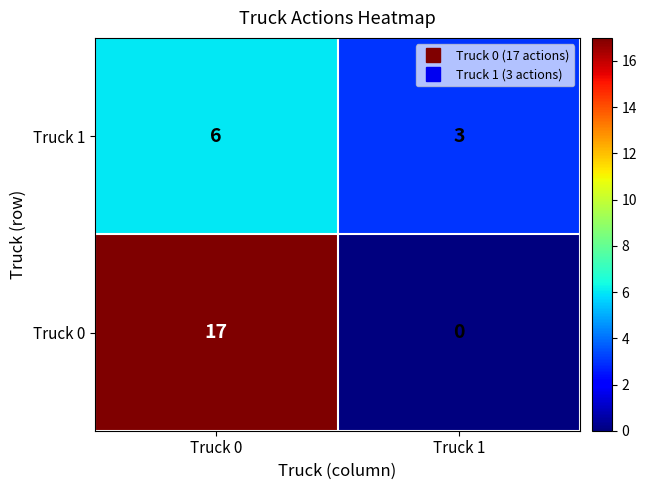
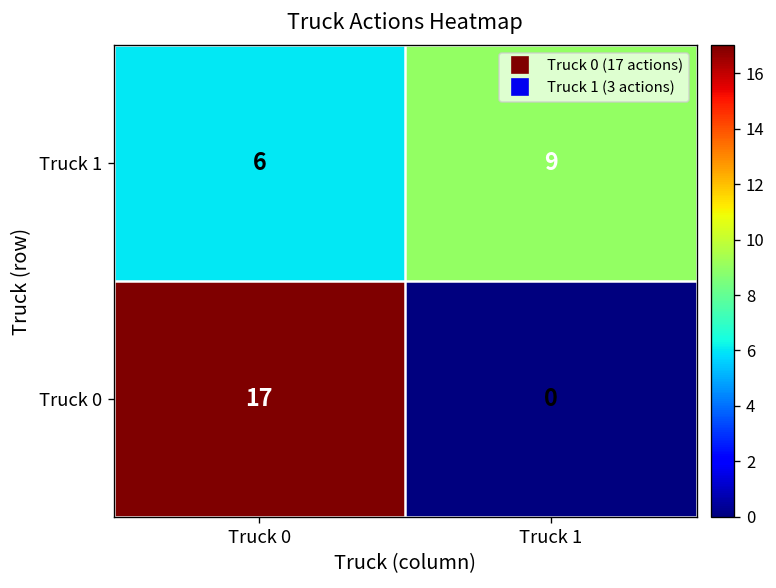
Truck 1, Truck 1: 3 -> 9
